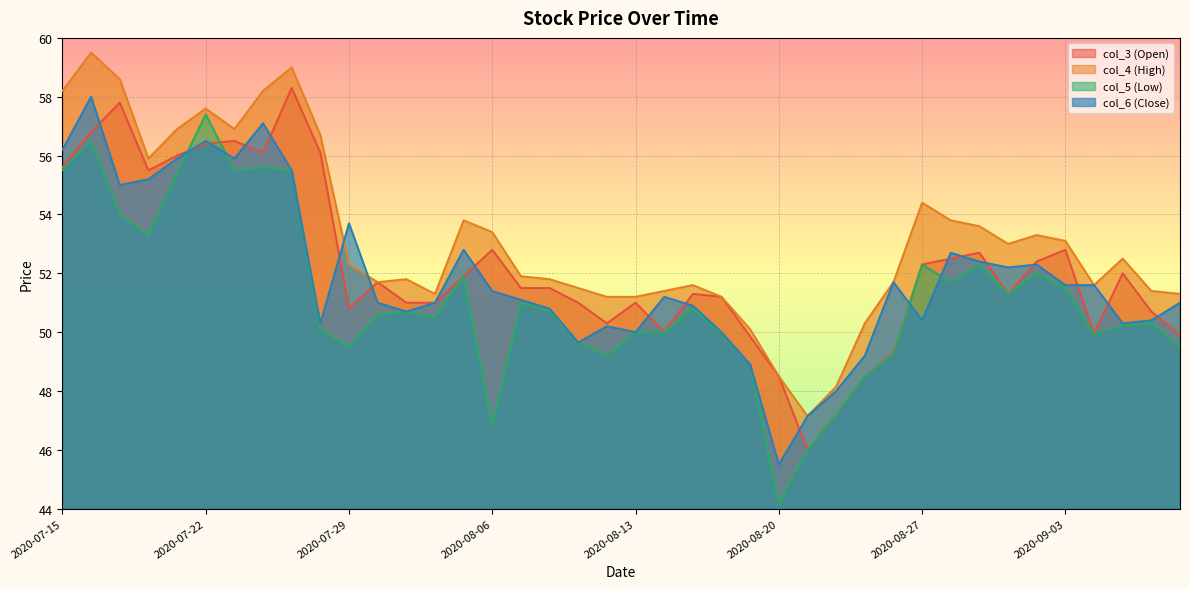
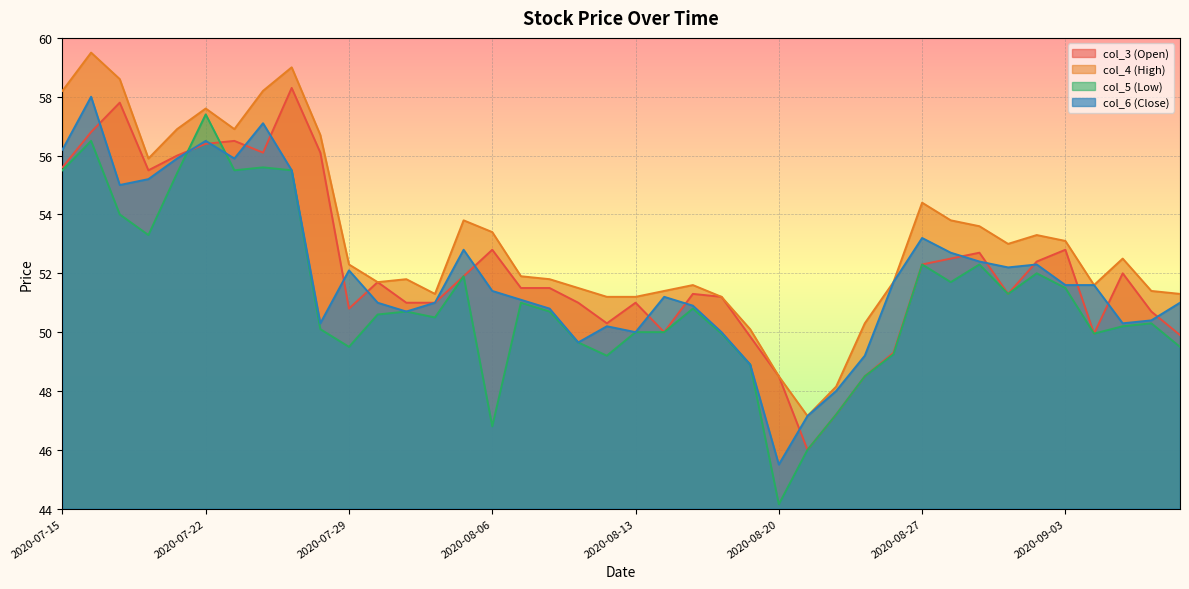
col_6 (Close), 2020-07-29: 53.7 -> 52.1
col_6 (Close), 2020-08-27: 50.4 -> 53.2
